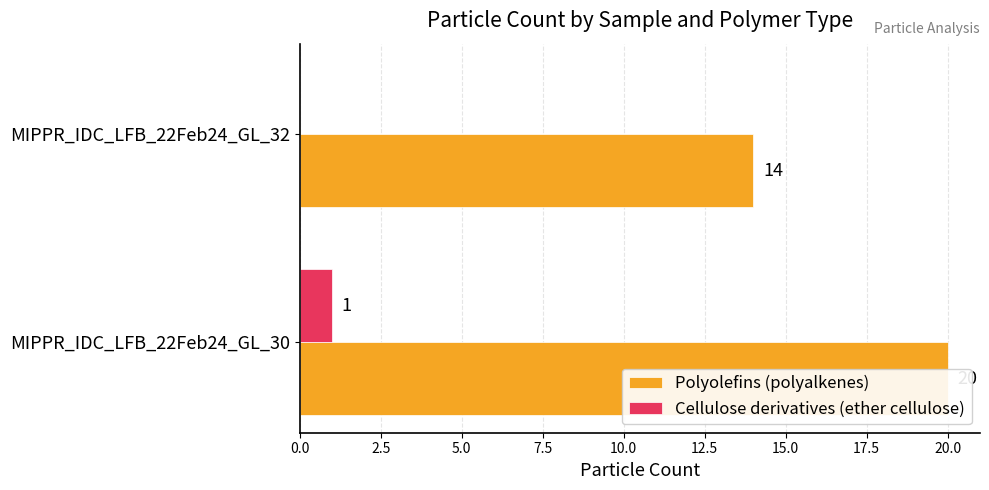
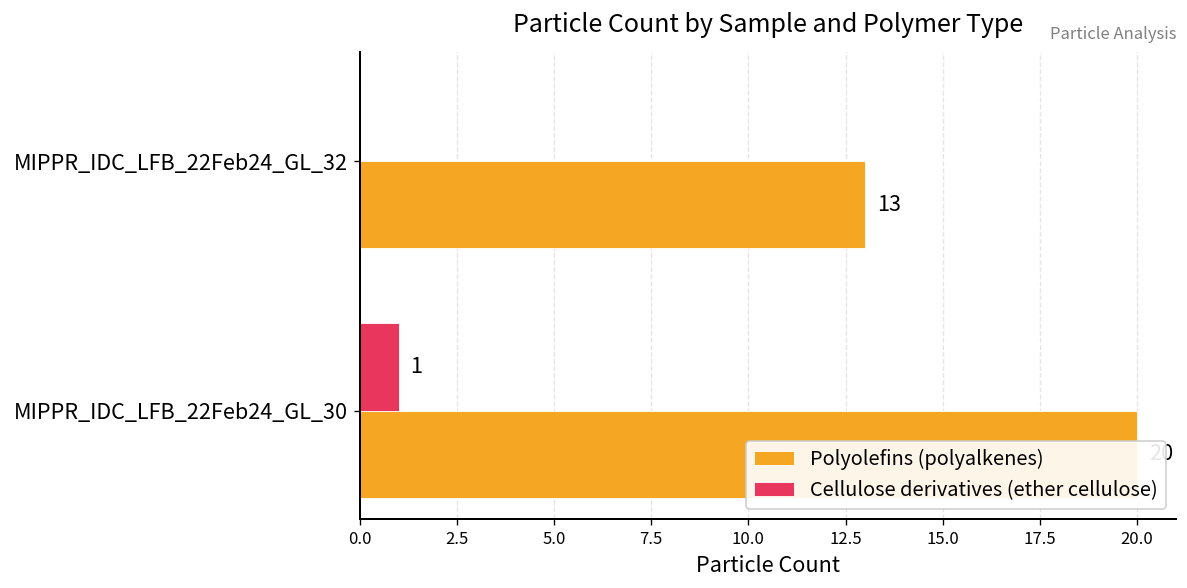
Polyolefins (polyalkenes), MIPPR_IDC_LFB_22Feb24_GL_32: 14 -> 13
